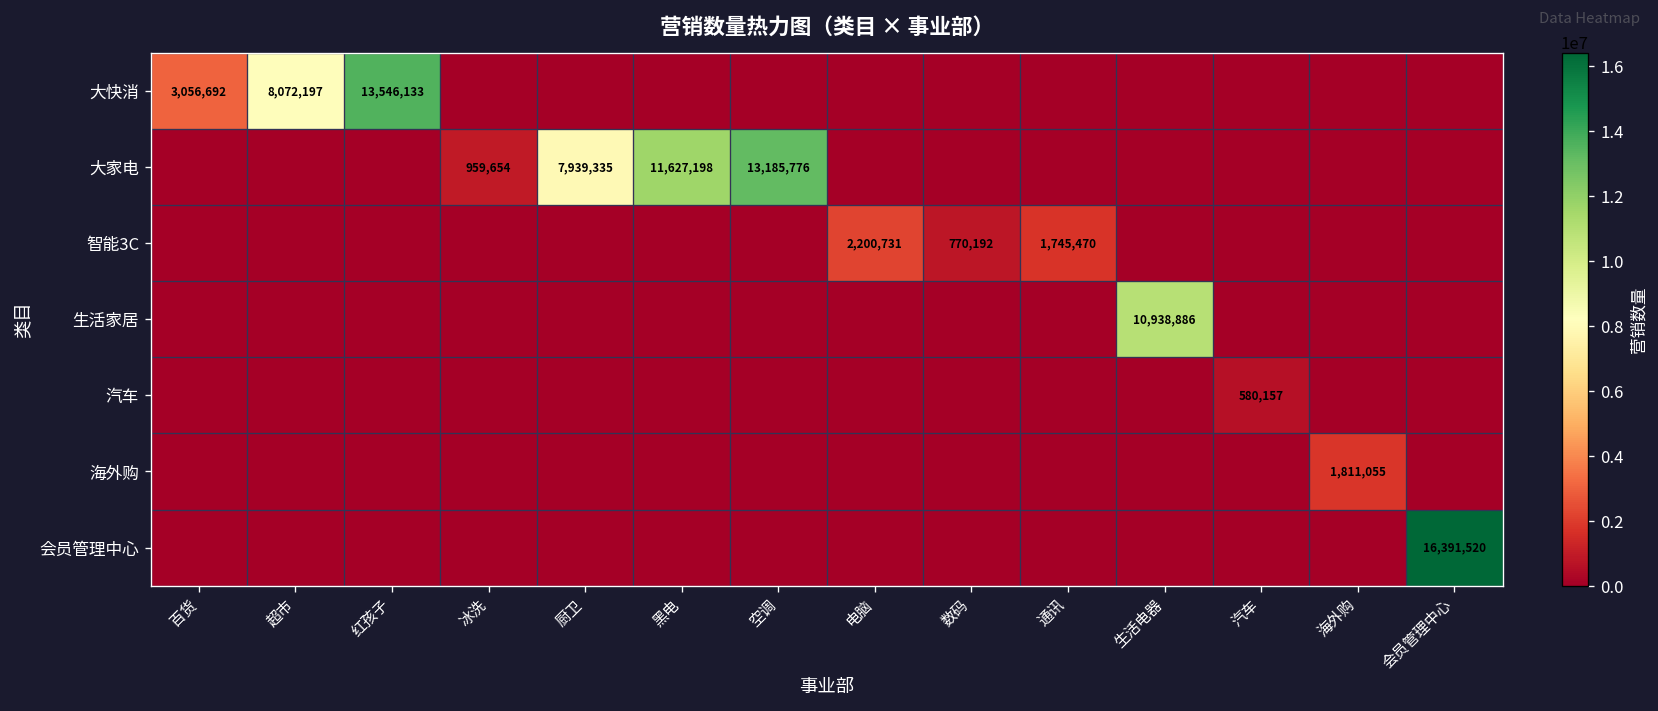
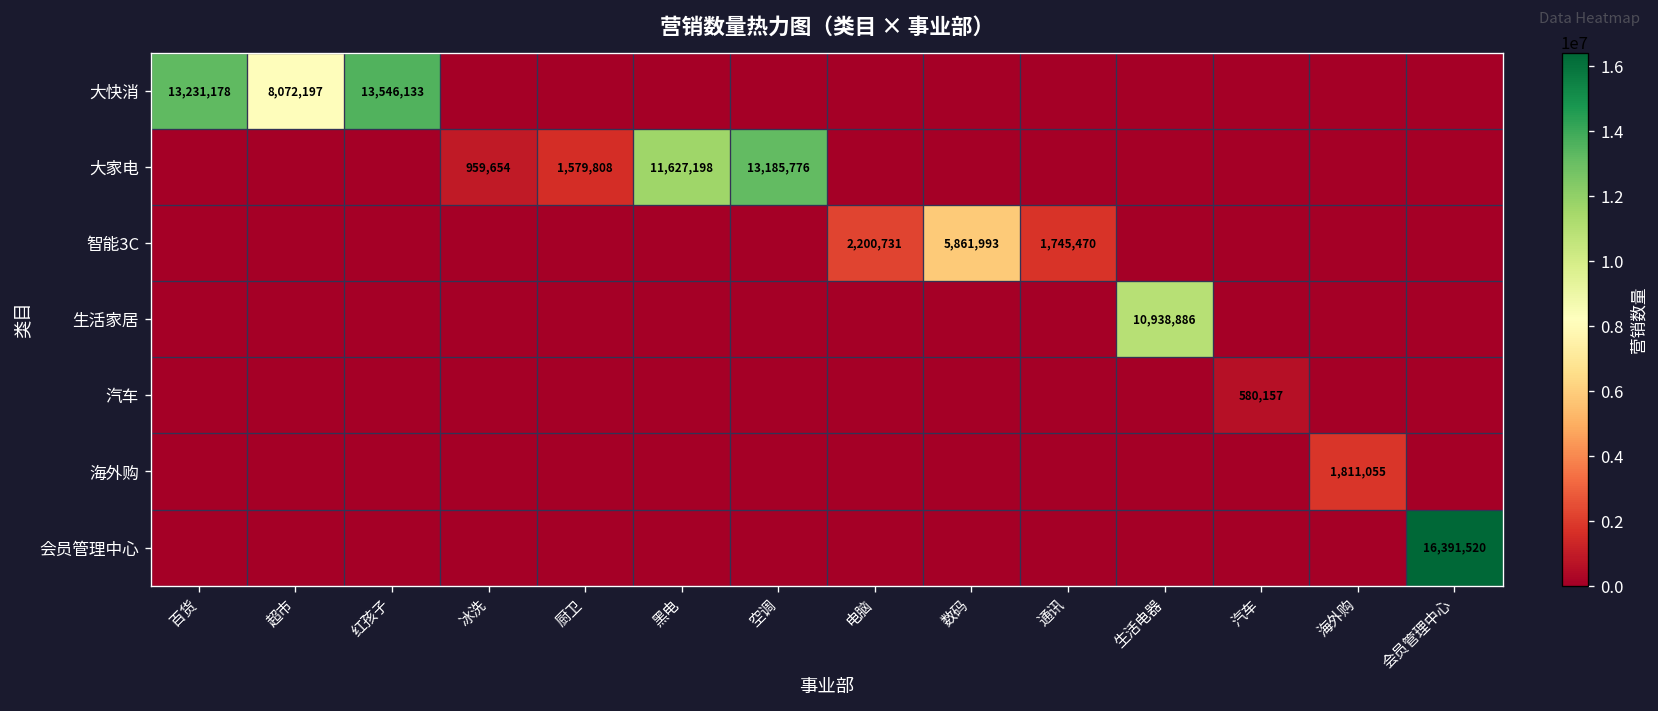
大快消, 百货: 3,056,692 -> 13,231,178
大家电, 厨卫: 7,939,335 -> 1,579,808
智能3C, 数码: 770,192 -> 5,861,993
